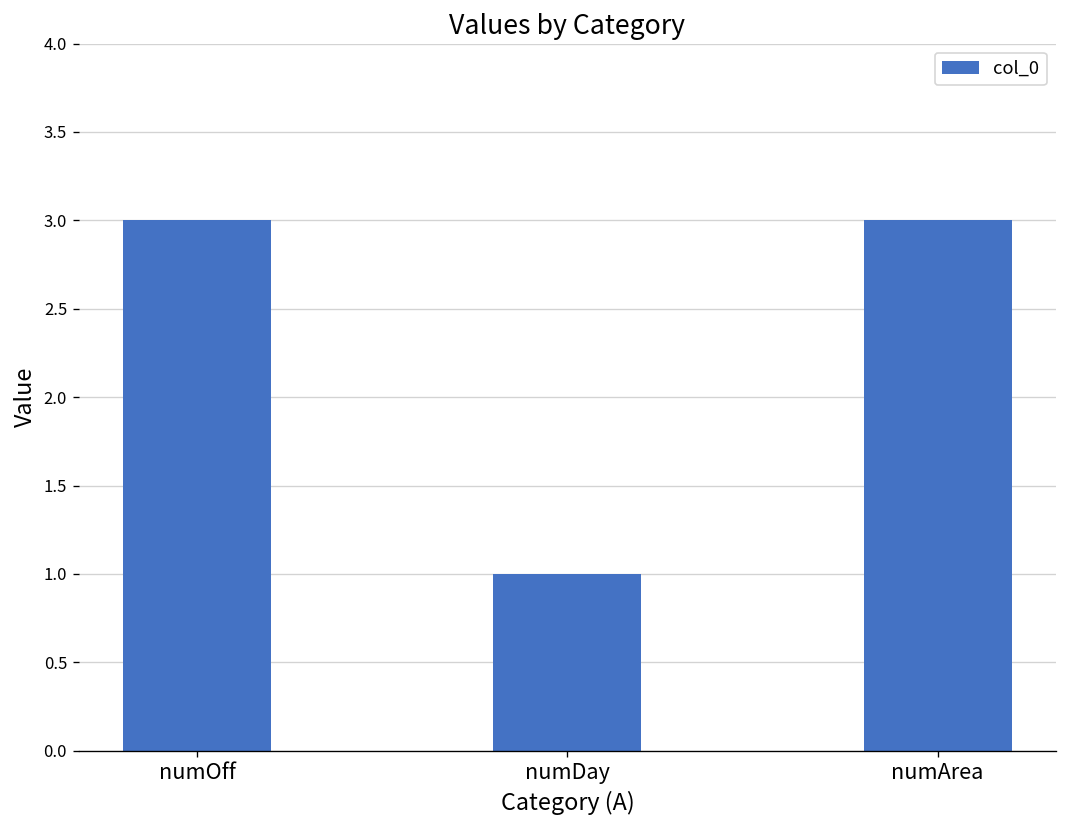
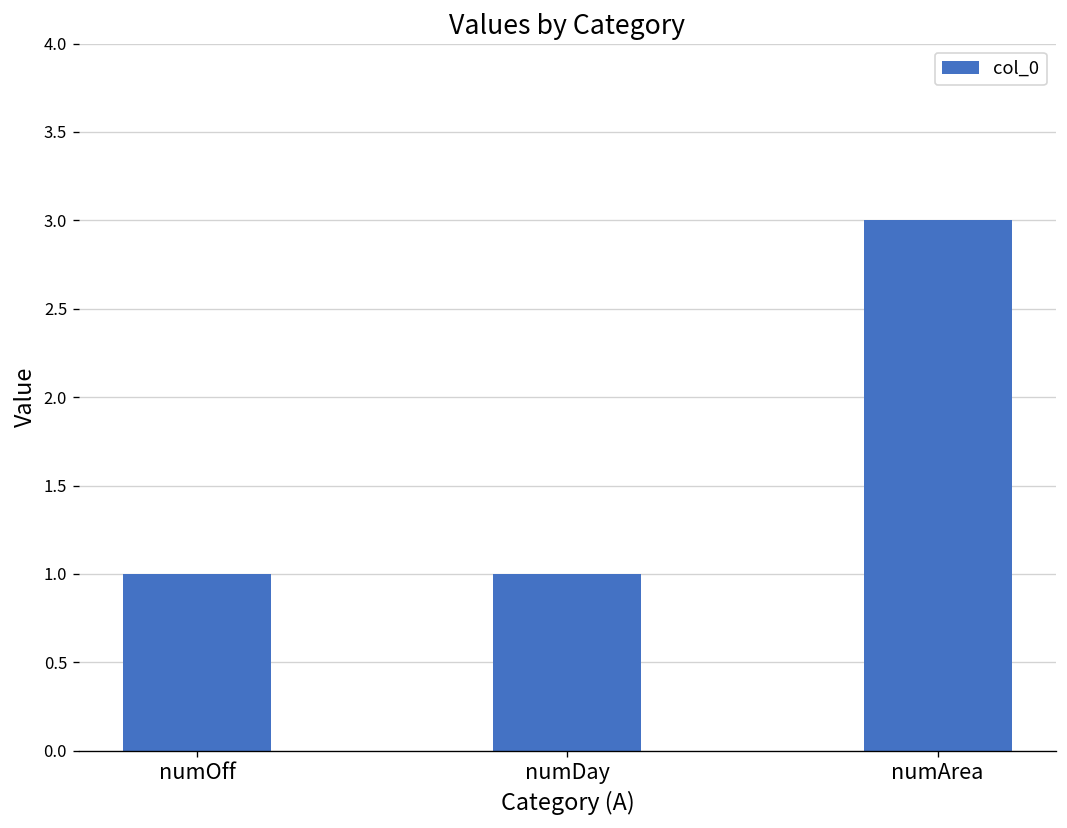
numOff: 3 -> 1
